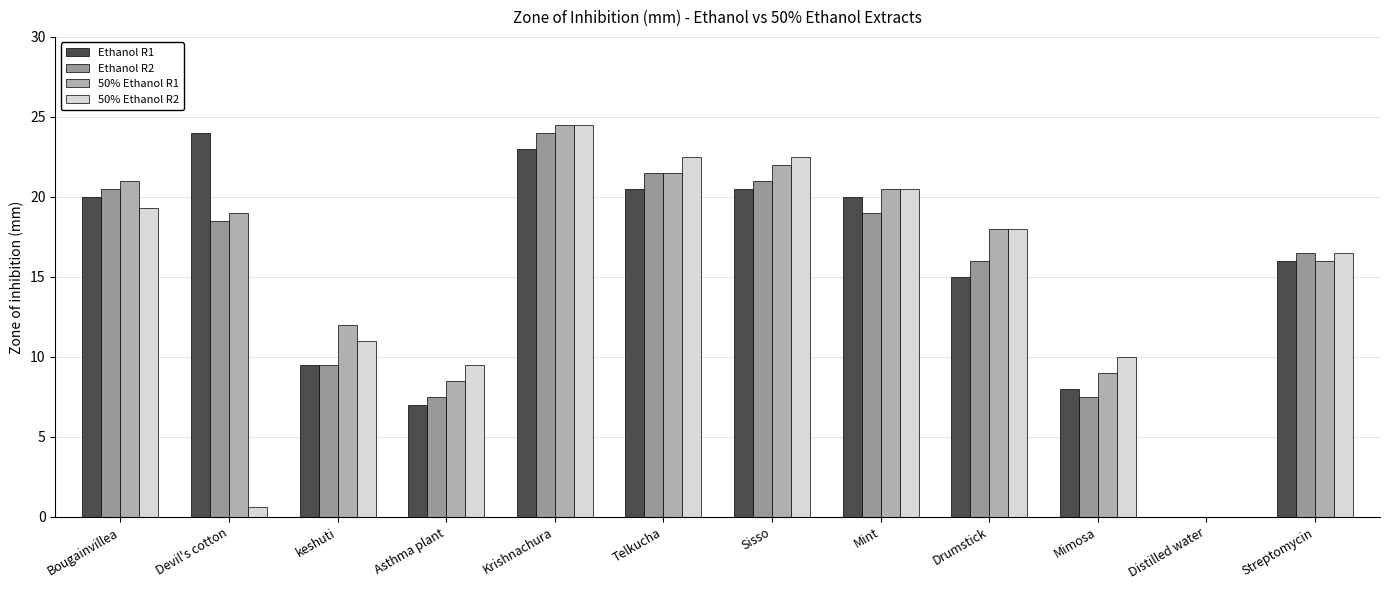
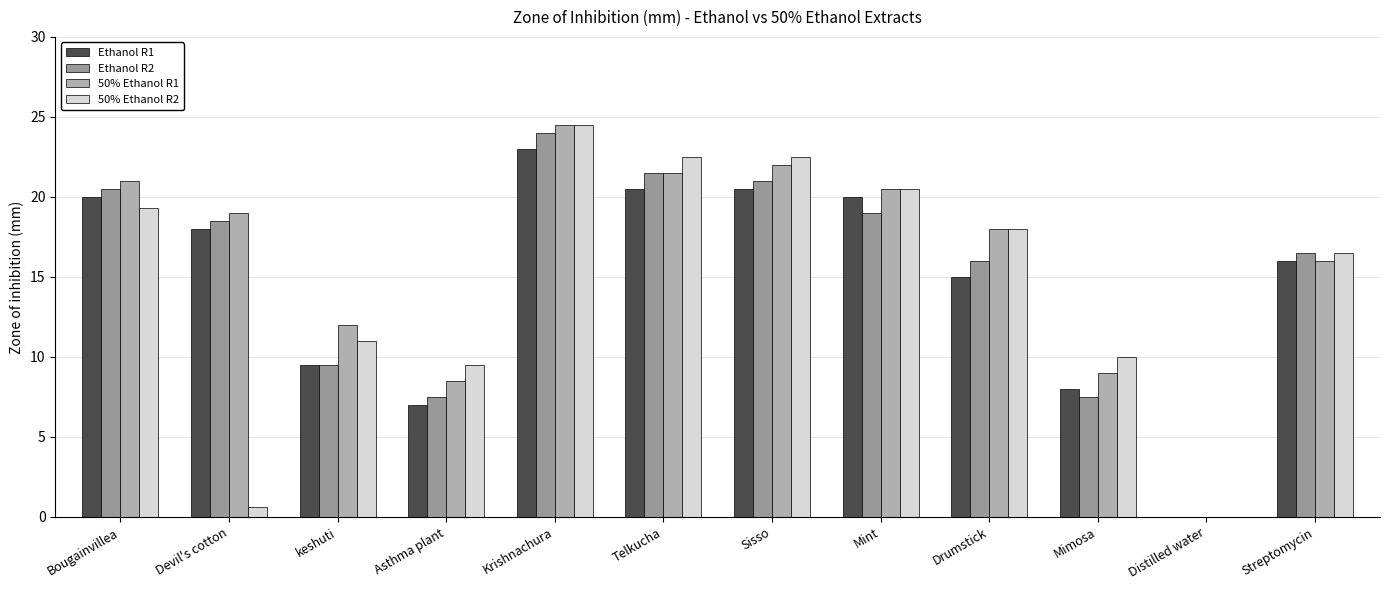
Ethanol R1, Devil's cotton: 24 -> 18
